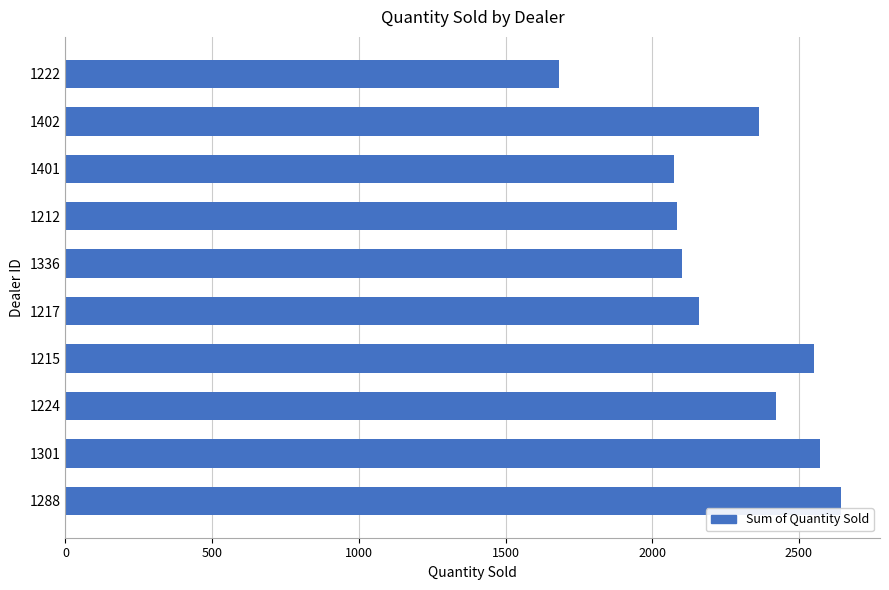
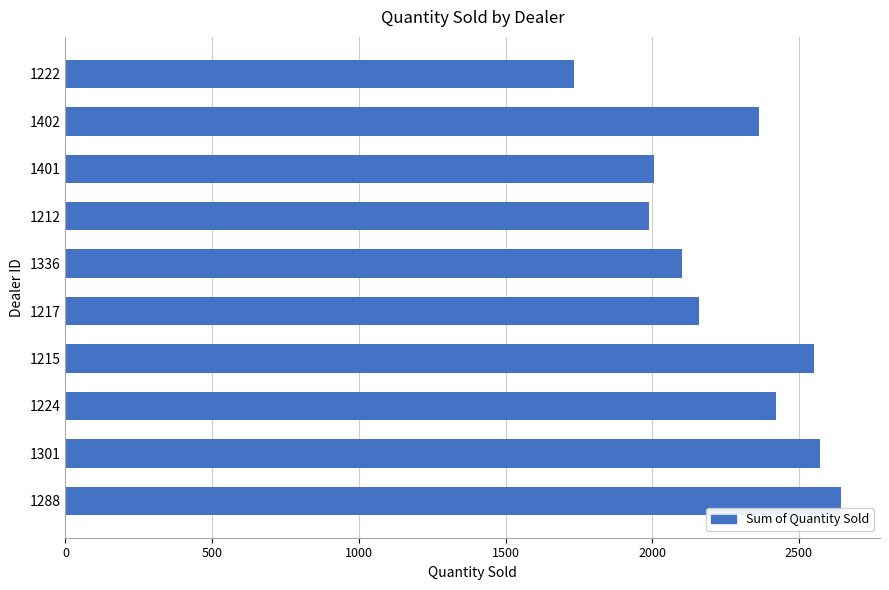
1222: 1680 -> 1740
1401: 2070 -> 2010
1212: 2080 -> 1990
